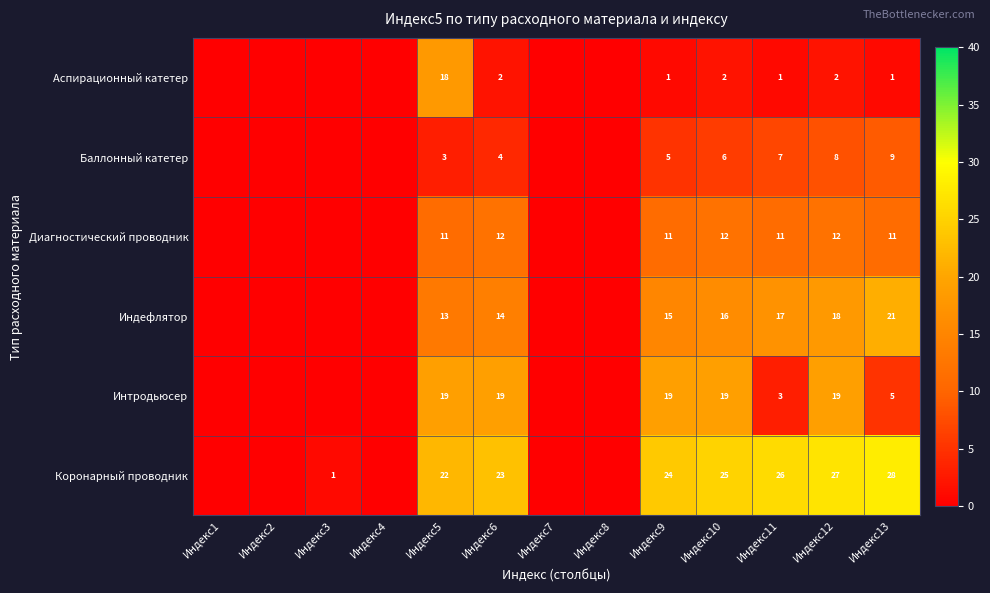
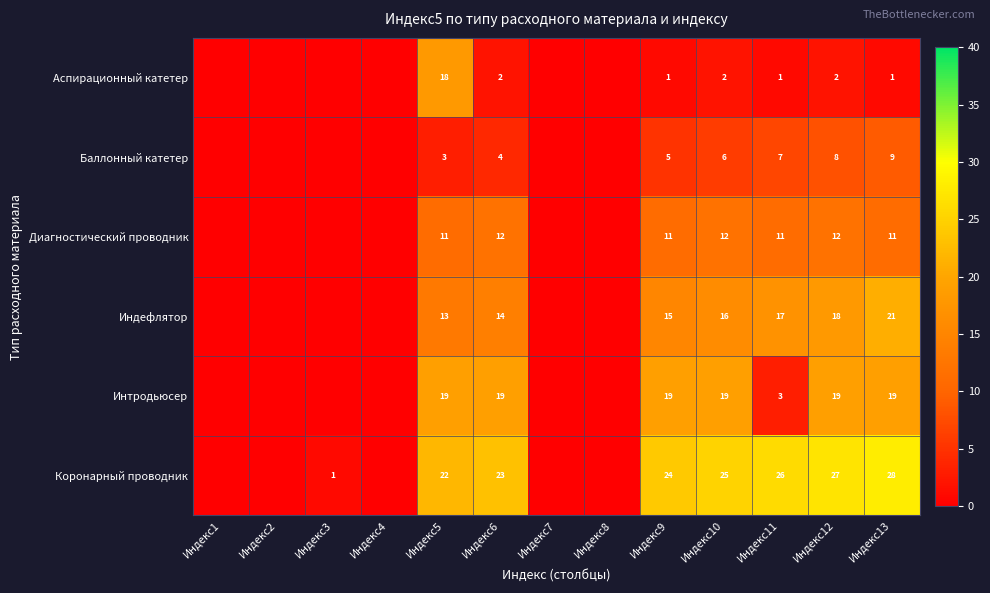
Интродьюсер, Индекс13: 5 -> 19
